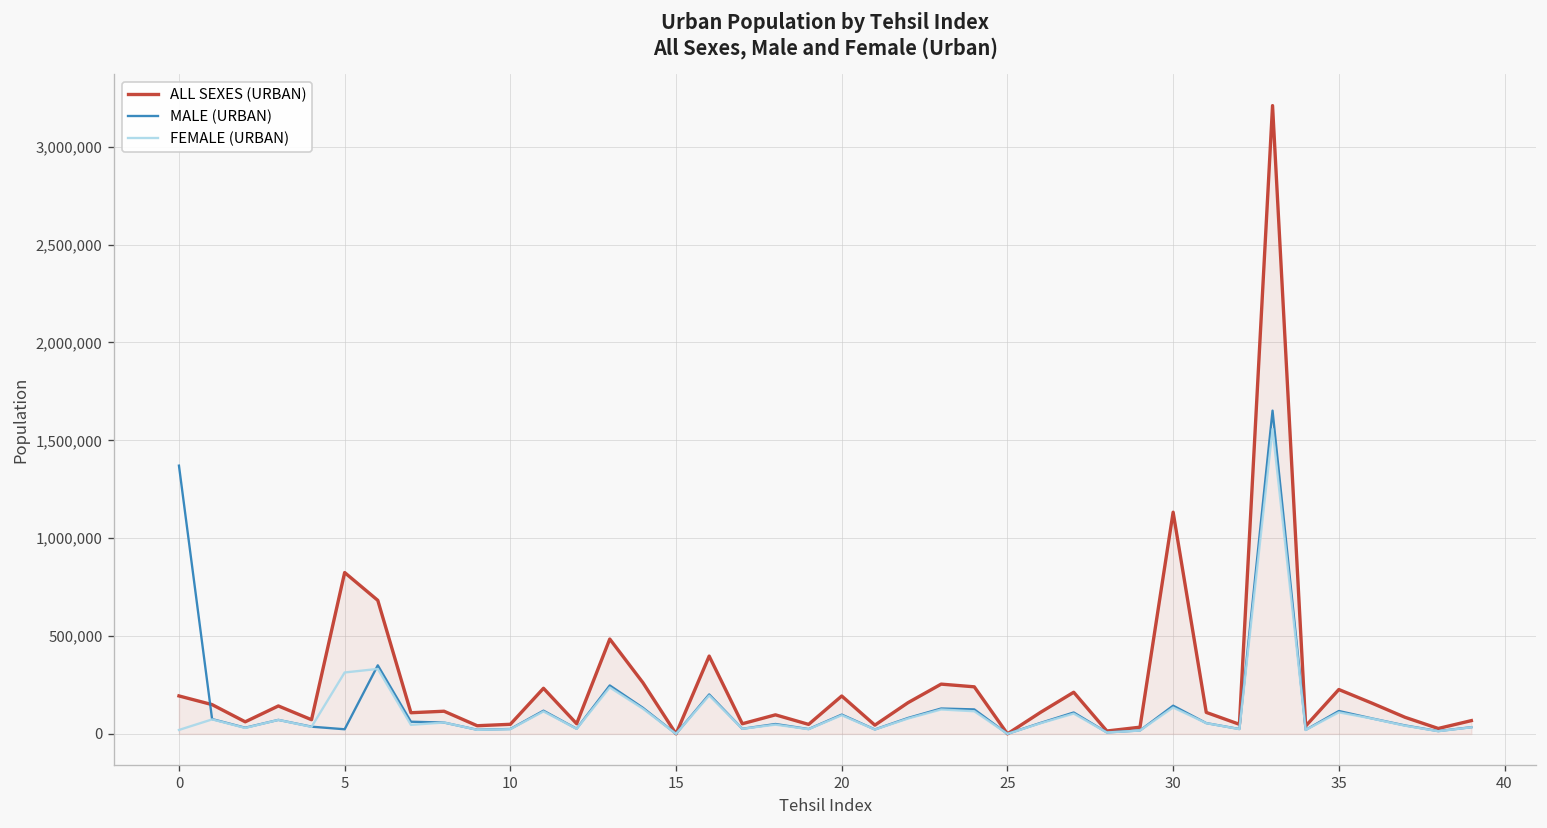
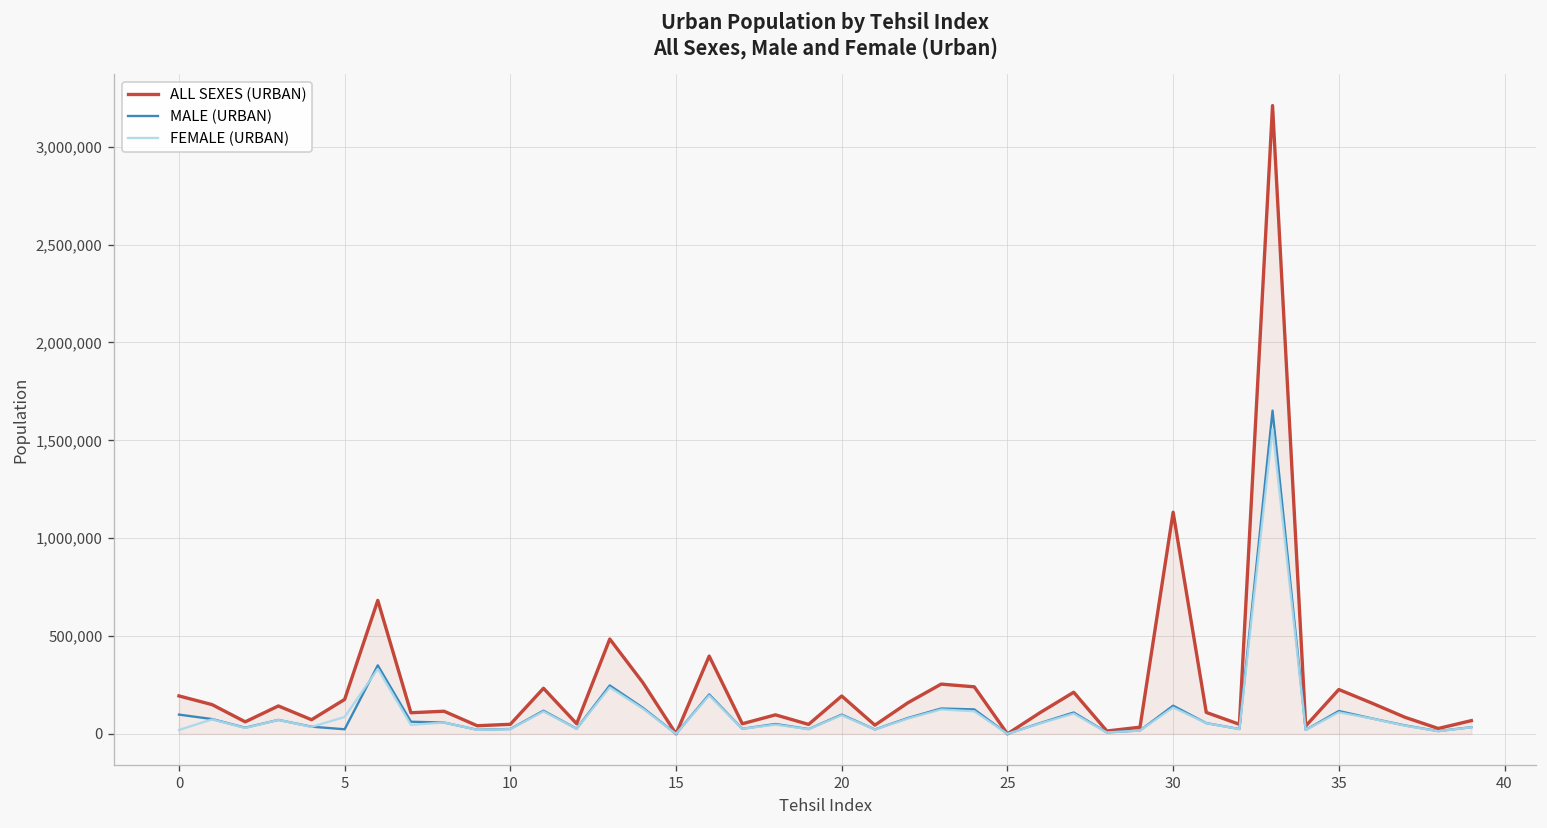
MALE (URBAN), 0: 1,370,000 -> 100,000
ALL SEXES (URBAN), 5: 820,000 -> 180,000
FEMALE (URBAN), 5: 310,000 -> 90,000
